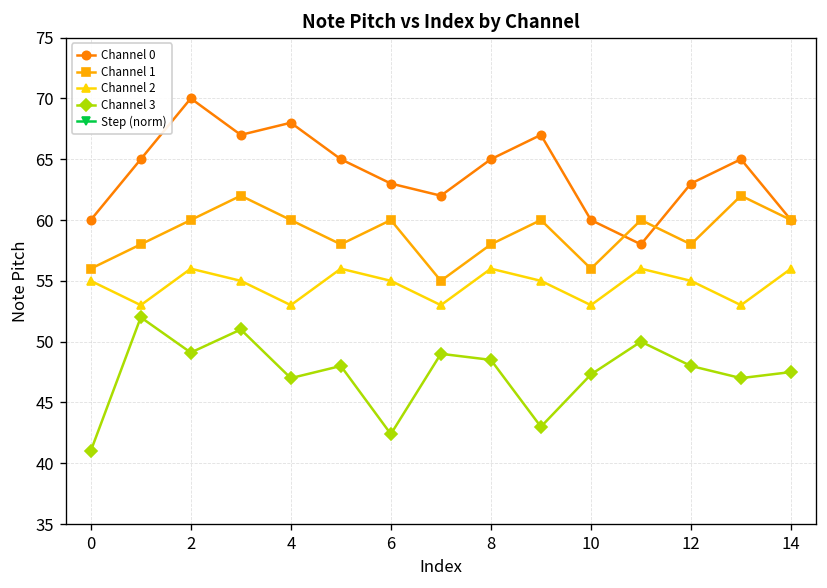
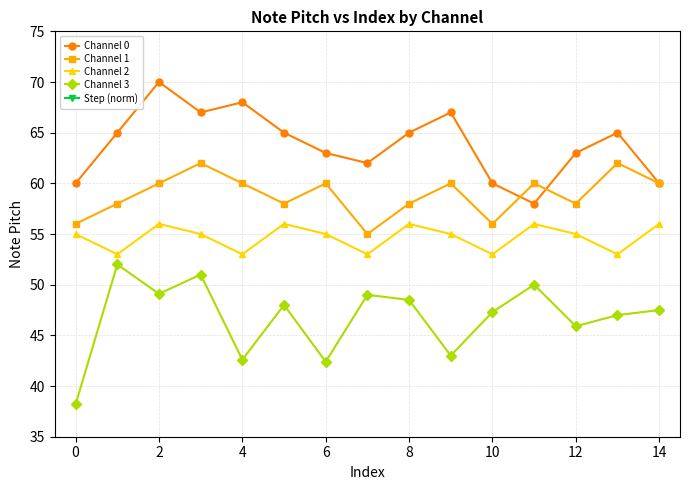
Channel 3, 0: 41.0 -> 38.2
Channel 3, 4: 47.0 -> 42.6
Channel 3, 12: 48.0 -> 45.9
